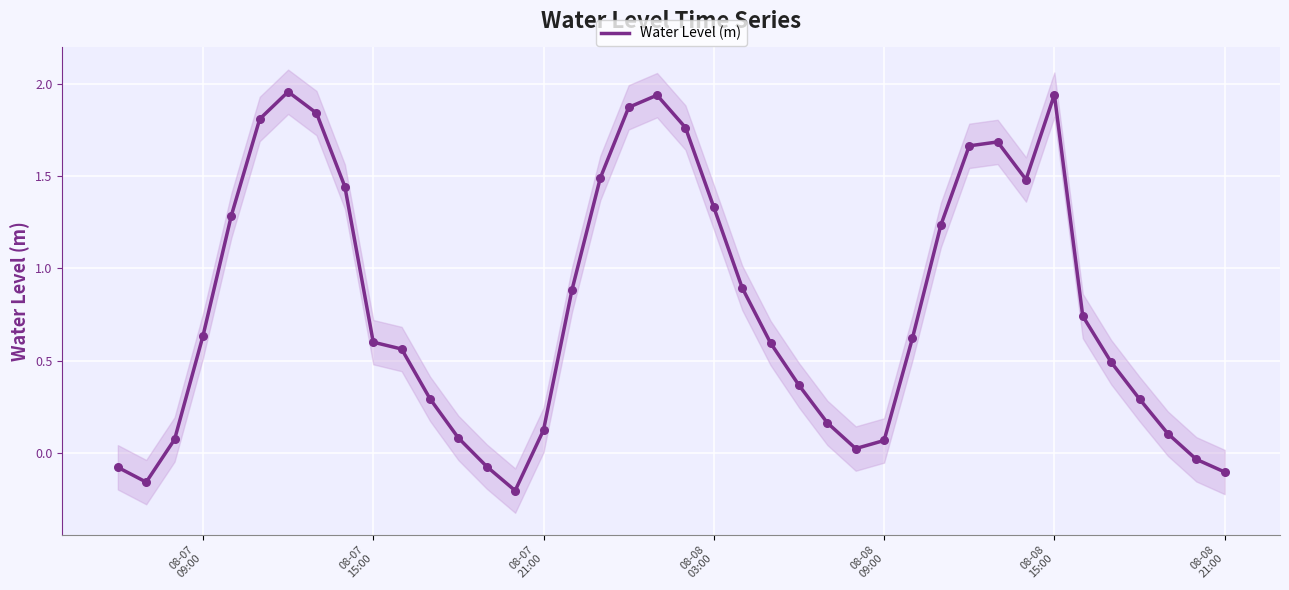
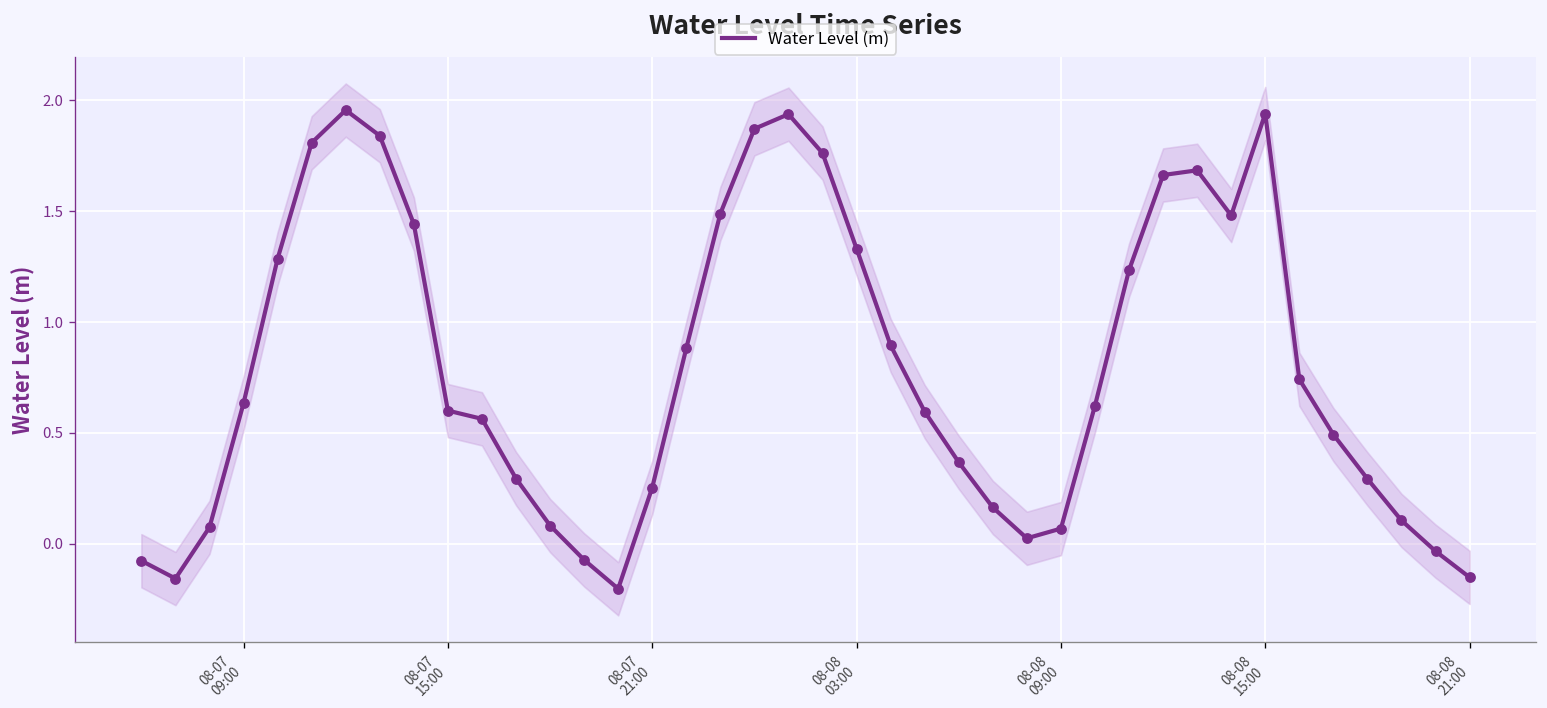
Water Level (m), 08-07 21:00: 0.12 -> 0.25
Water Level (m), 08-08 21:00: -0.10 -> -0.15
